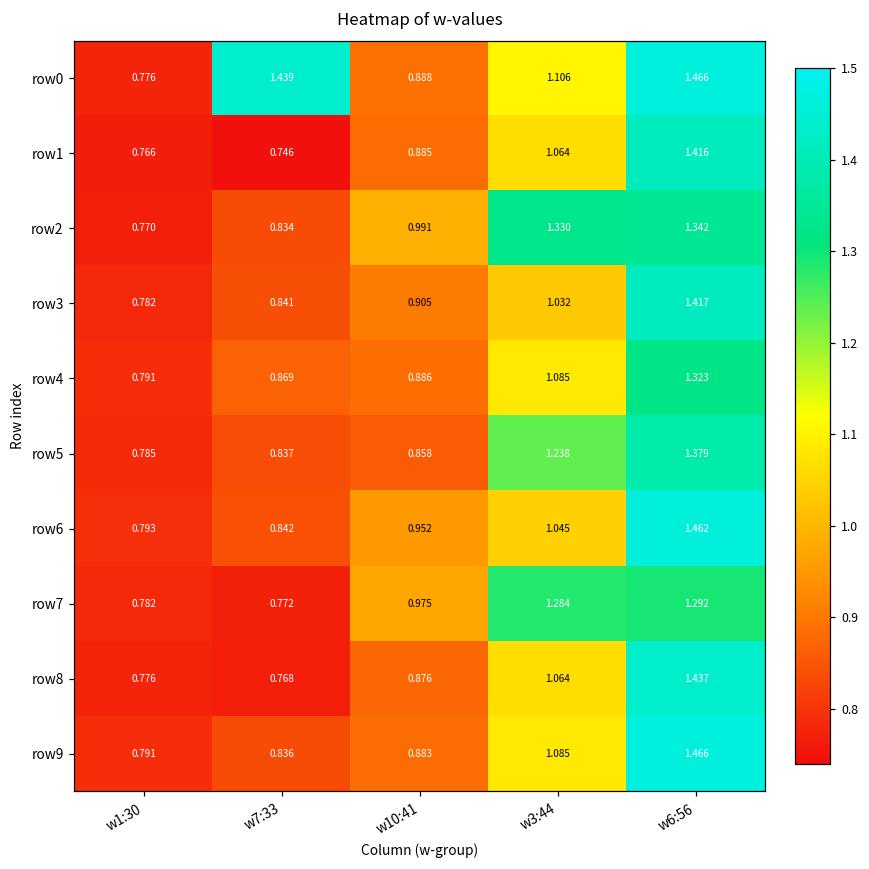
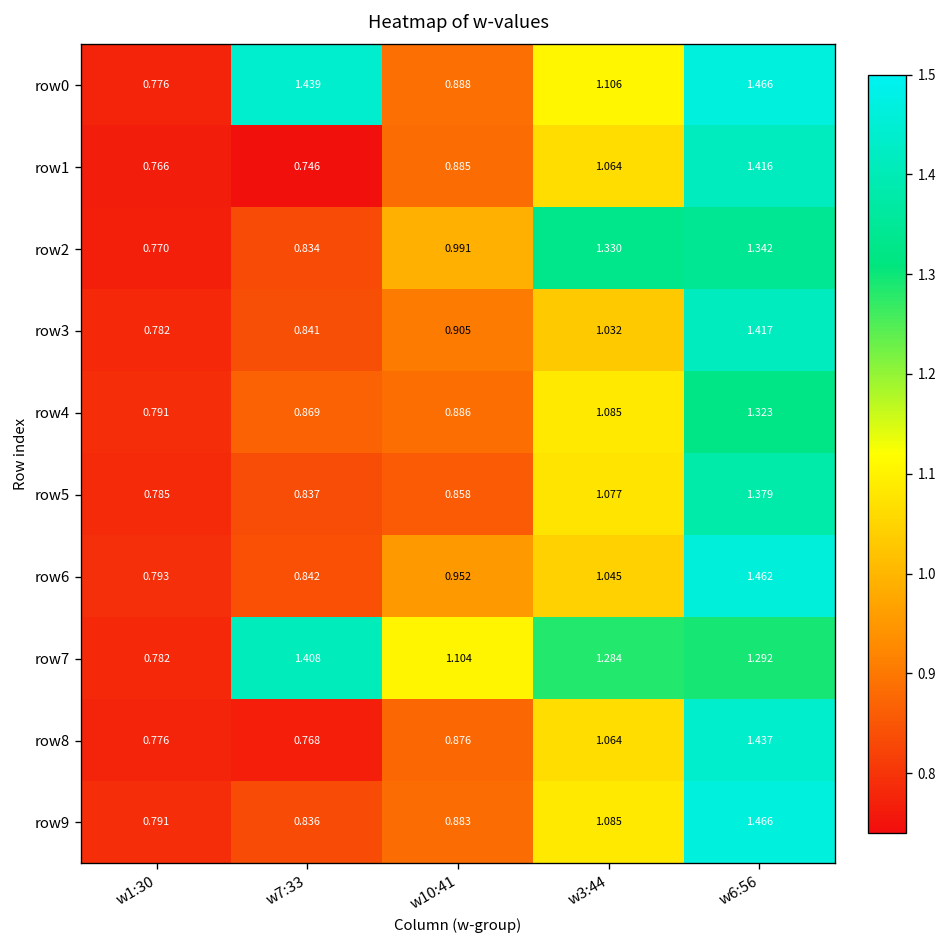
row5, w3:44: 1.238 -> 1.077
row7, w7:33: 0.772 -> 1.408
row7, w10:41: 0.975 -> 1.104
